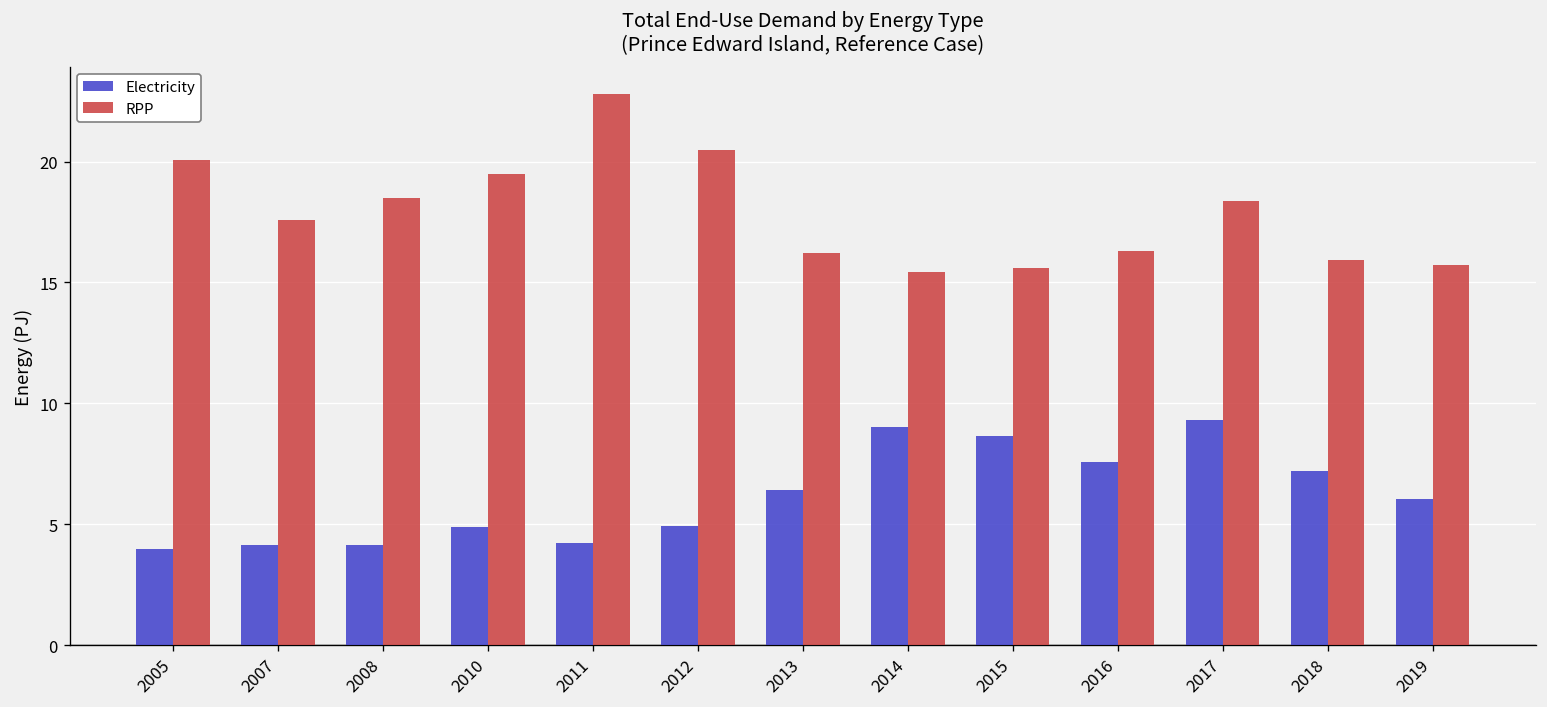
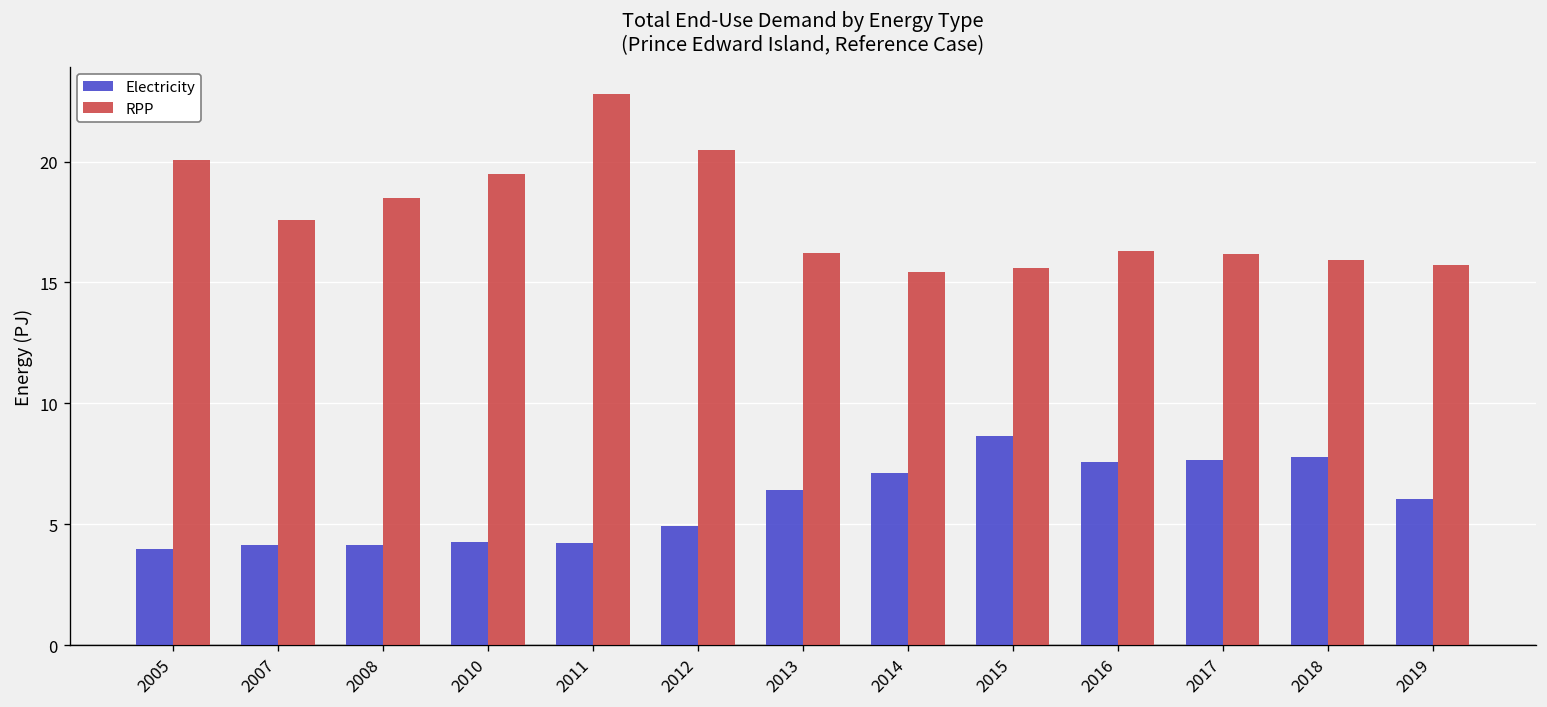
Electricity, 2010: 4.9 -> 4.3
Electricity, 2014: 9.0 -> 7.1
Electricity, 2017: 9.3 -> 7.7
RPP, 2017: 18.4 -> 16.2
Electricity, 2018: 7.2 -> 7.8
